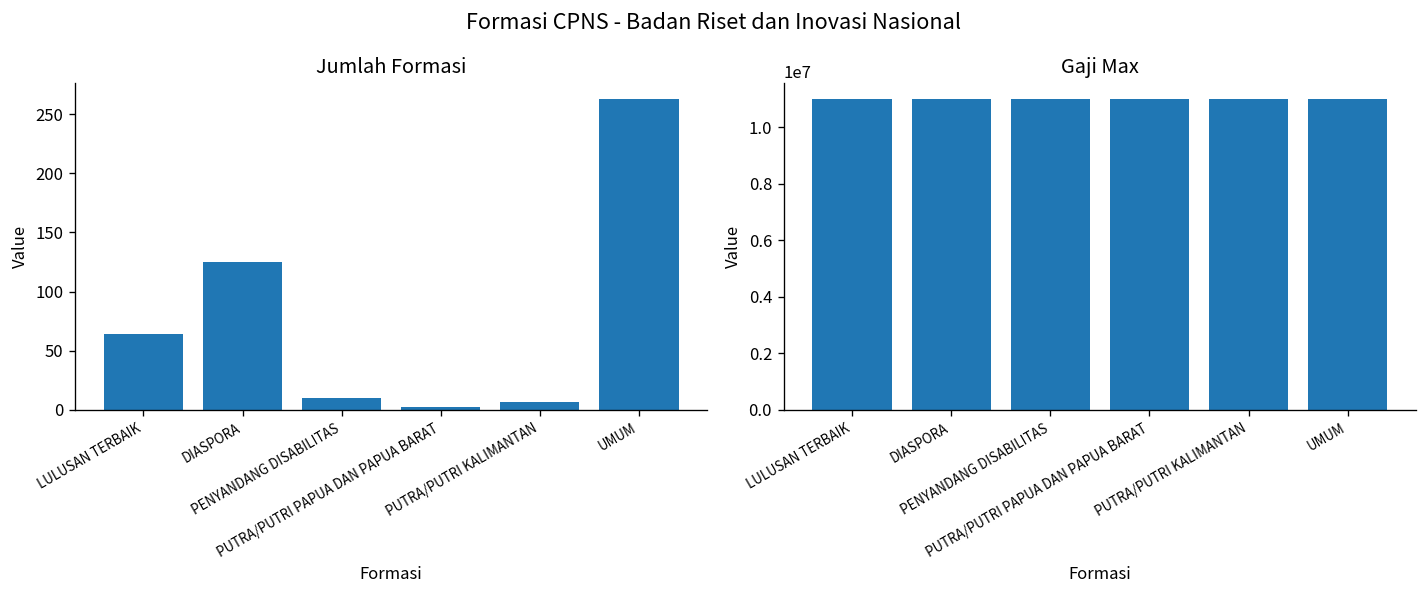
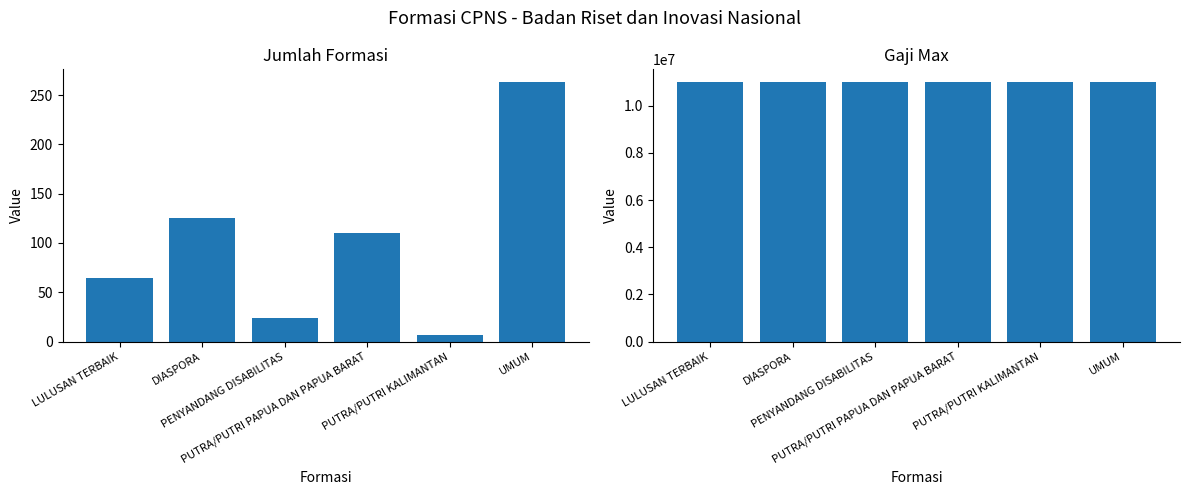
Jumlah Formasi, PENYANDANG DISABILITAS: 10 -> 20
Jumlah Formasi, PUTRA/PUTRI PAPUA DAN PAPUA BARAT: 0 -> 110
